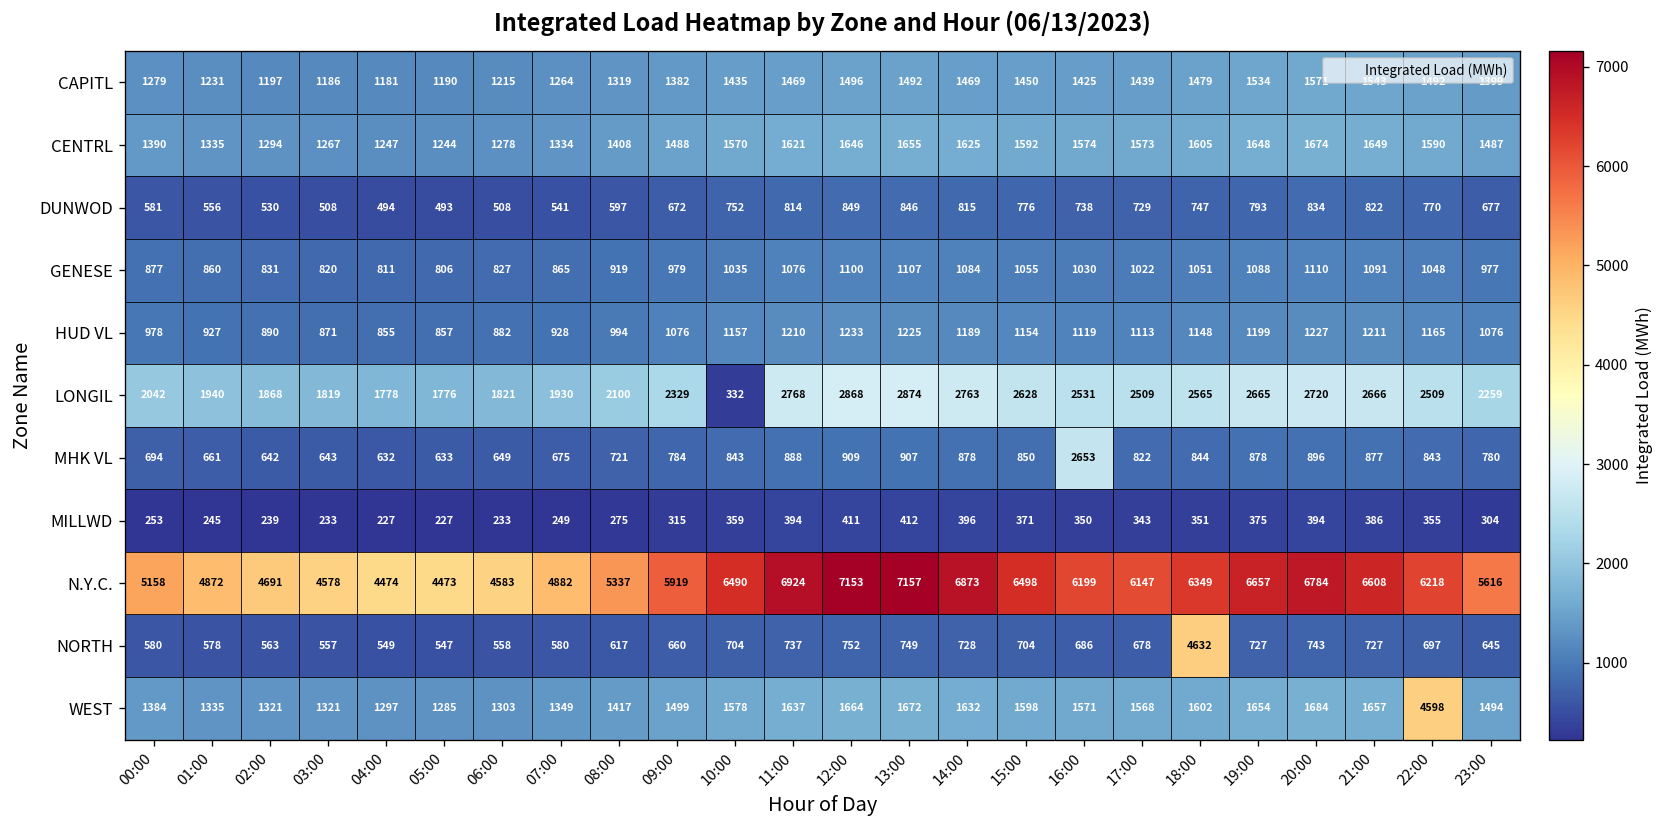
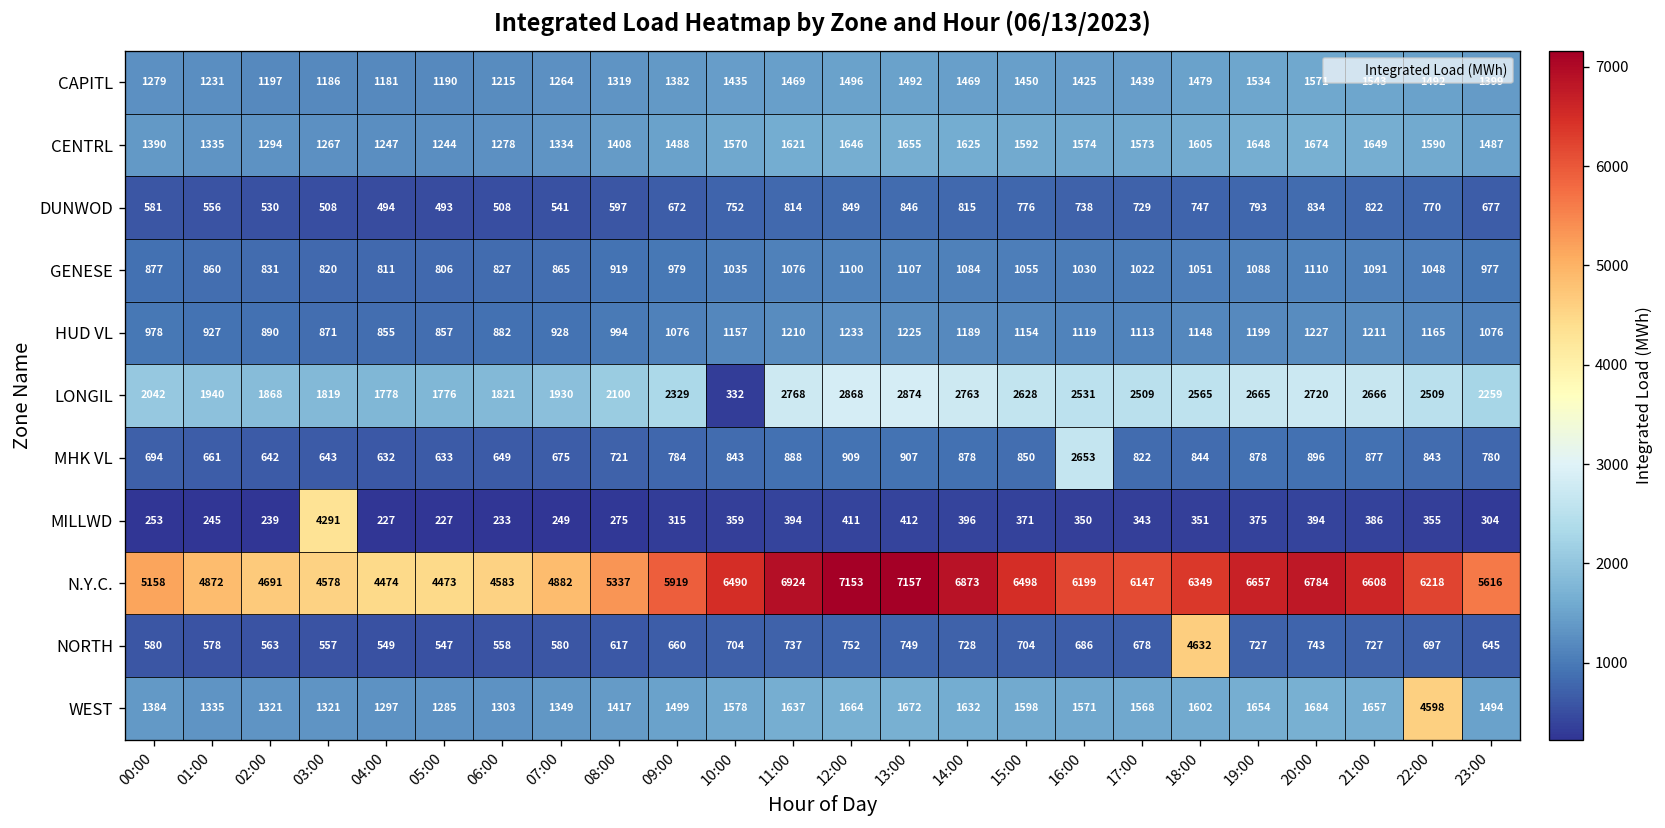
MILLWD, 03:00: 233 -> 4291
